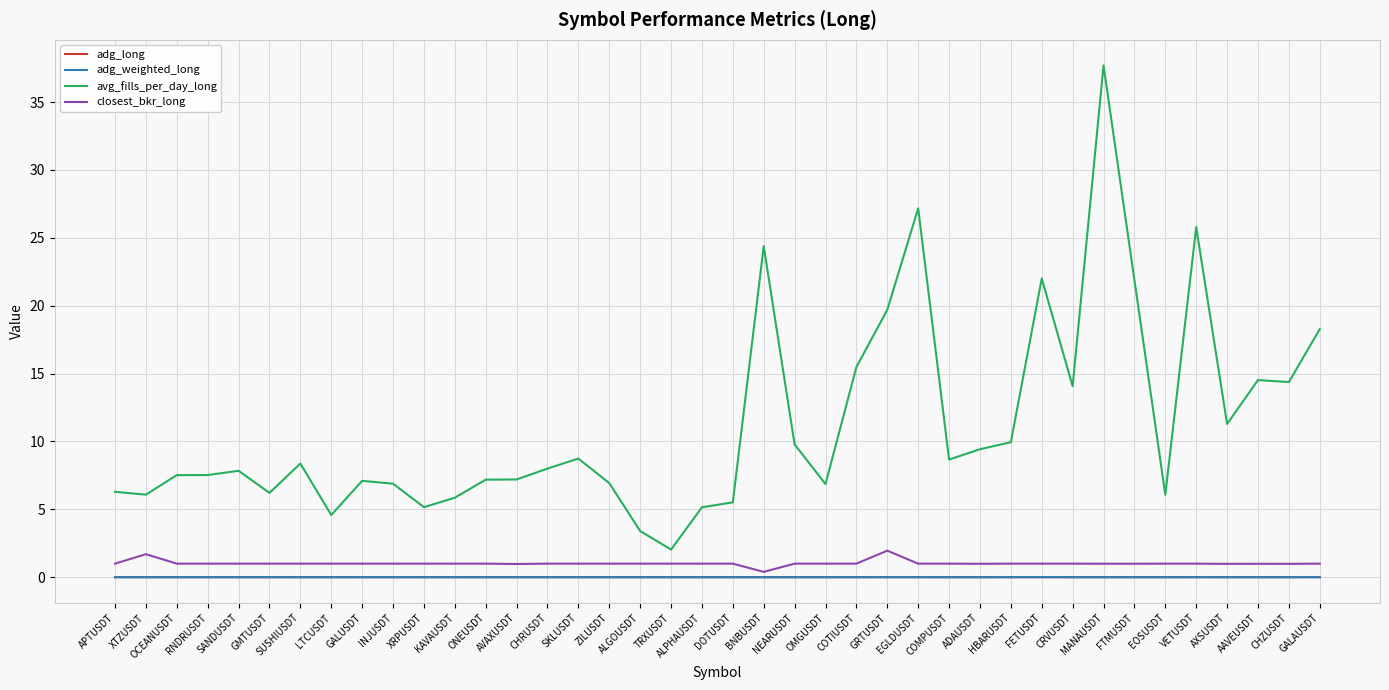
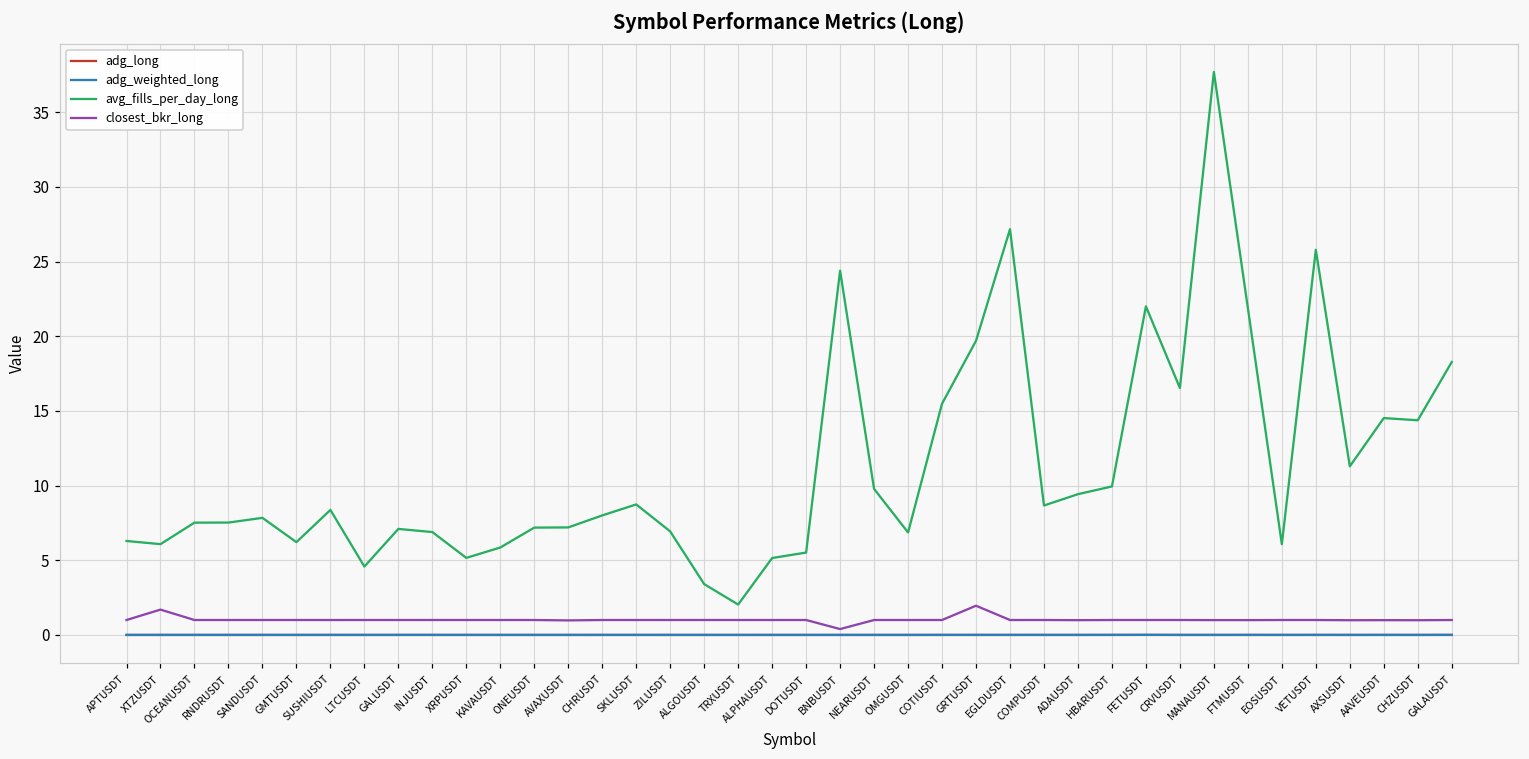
avg_fills_per_day_long, CRVUSDT: 14.1 -> 16.5
